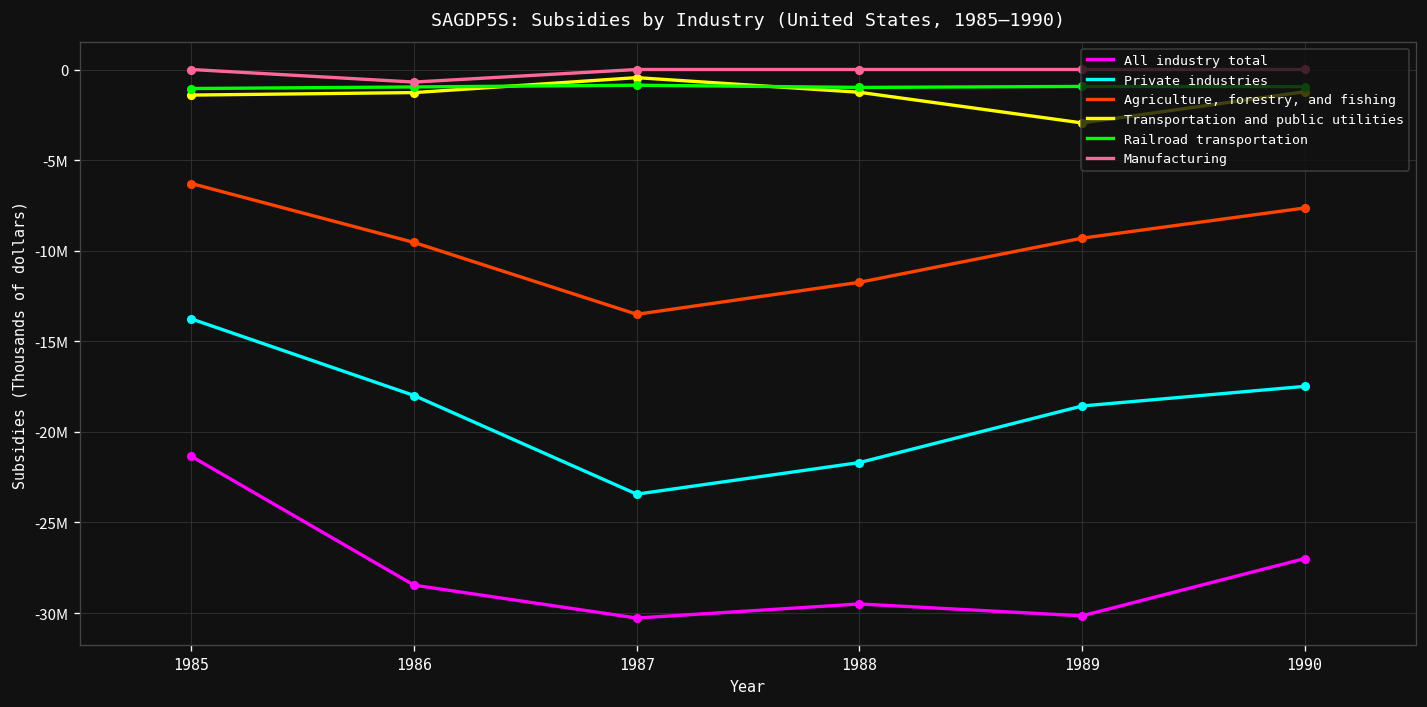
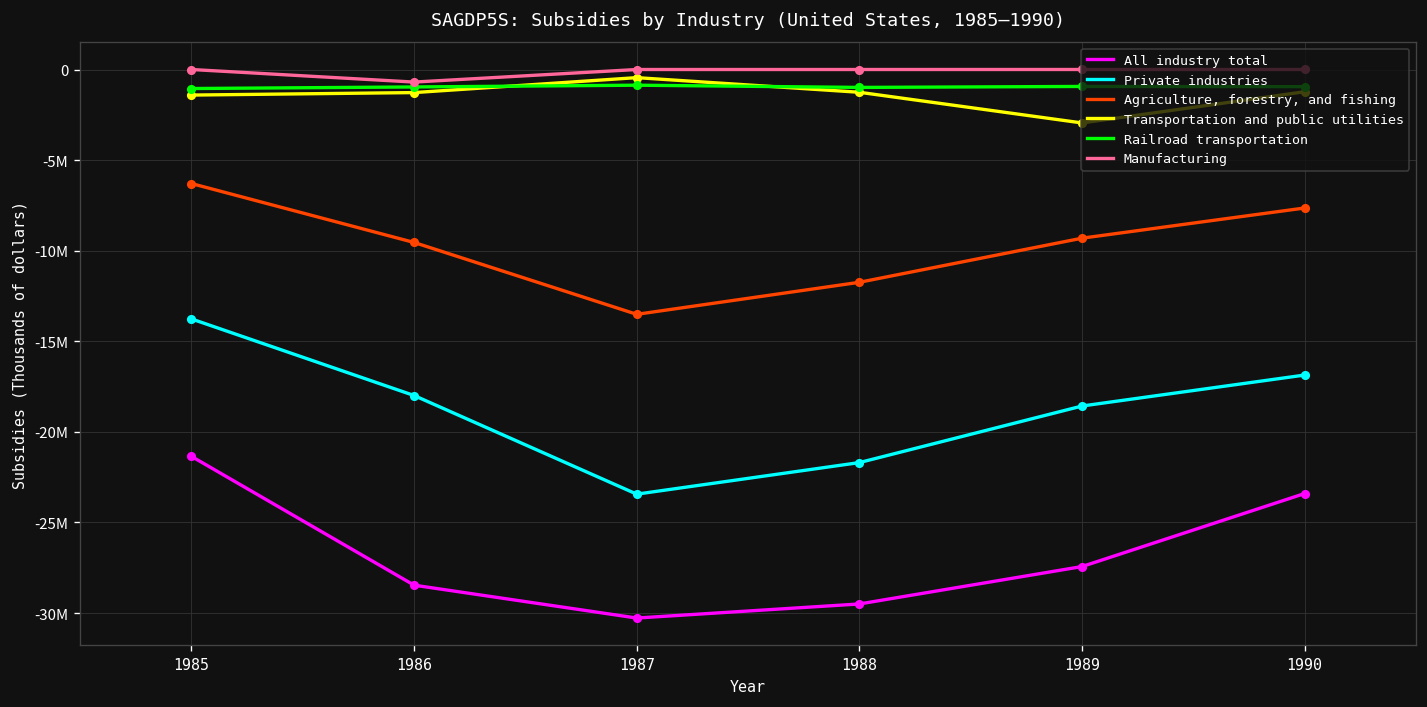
All industry total, 1989: -30200000 -> -27400000
All industry total, 1990: -27000000 -> -23400000
Private industries, 1990: -17500000 -> -16900000
